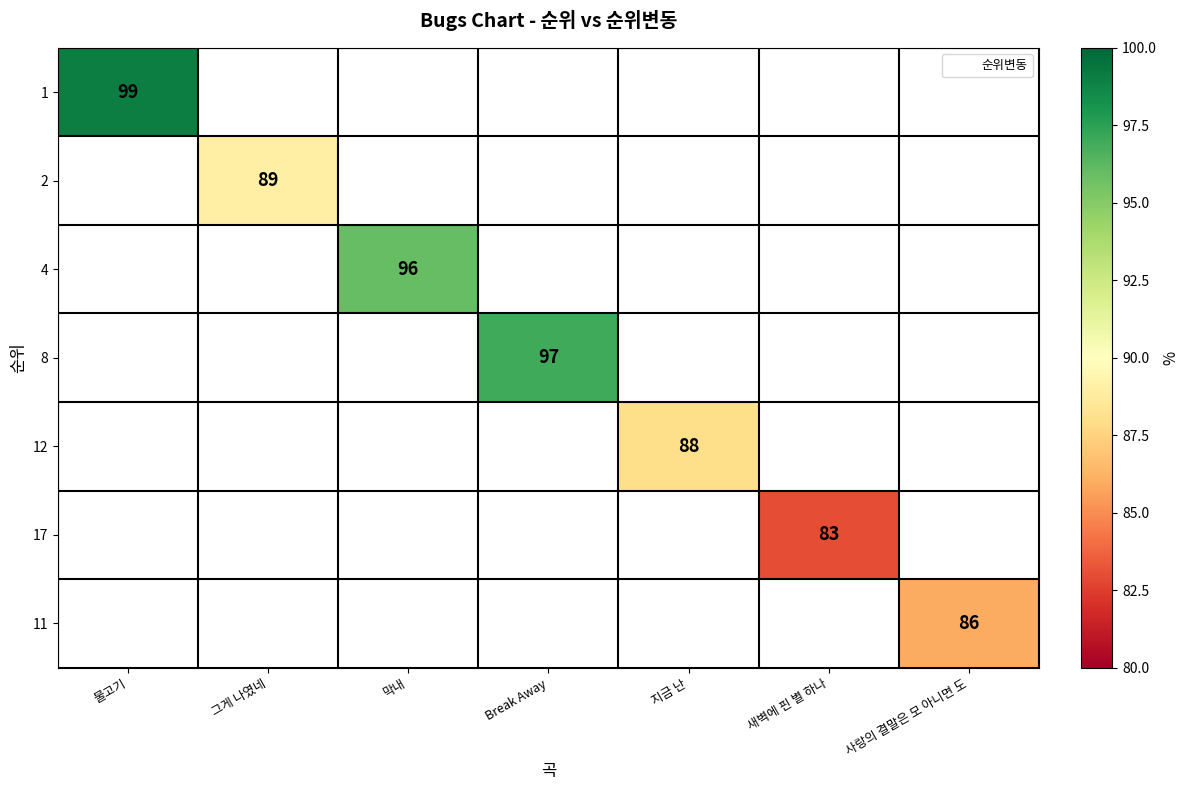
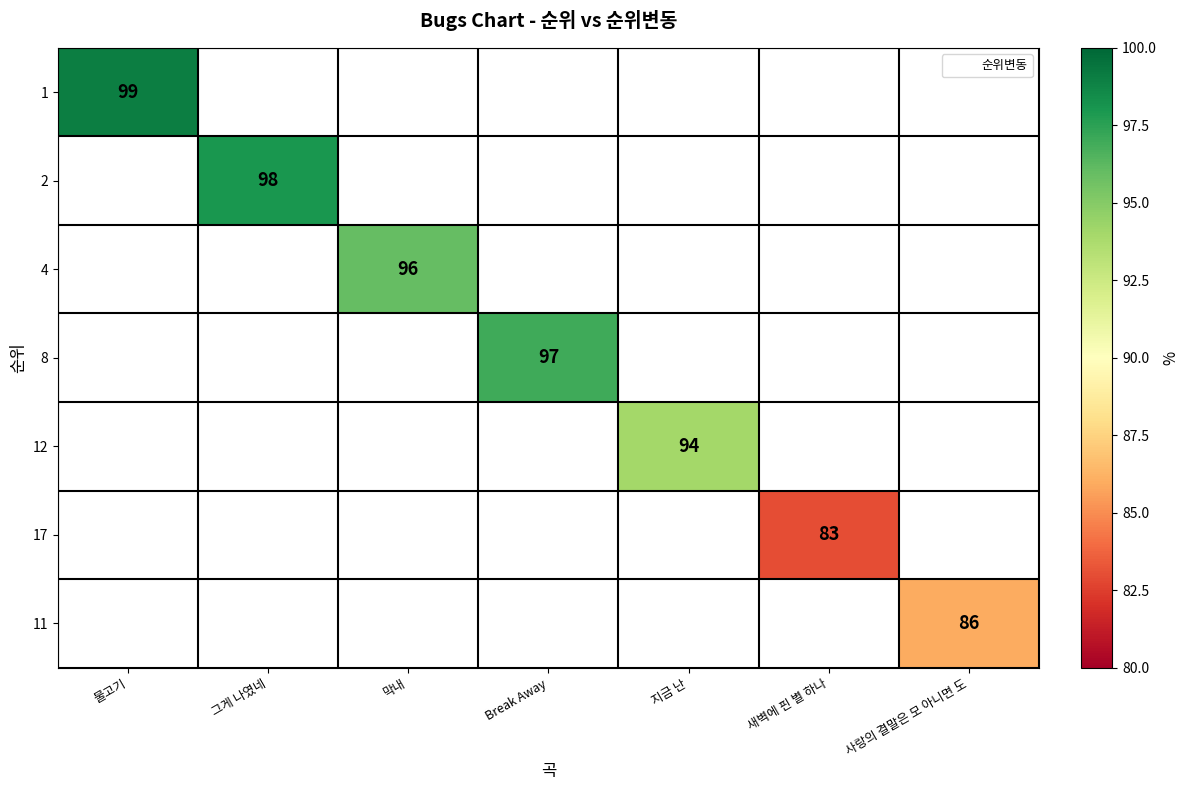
2, 그게 나였네: 89 -> 98
12, 지금 난: 88 -> 94
